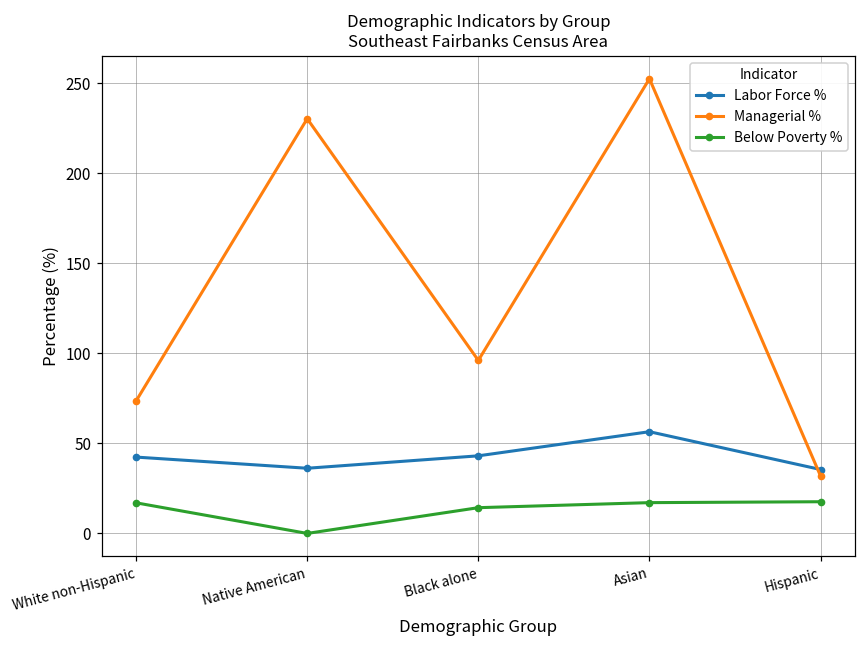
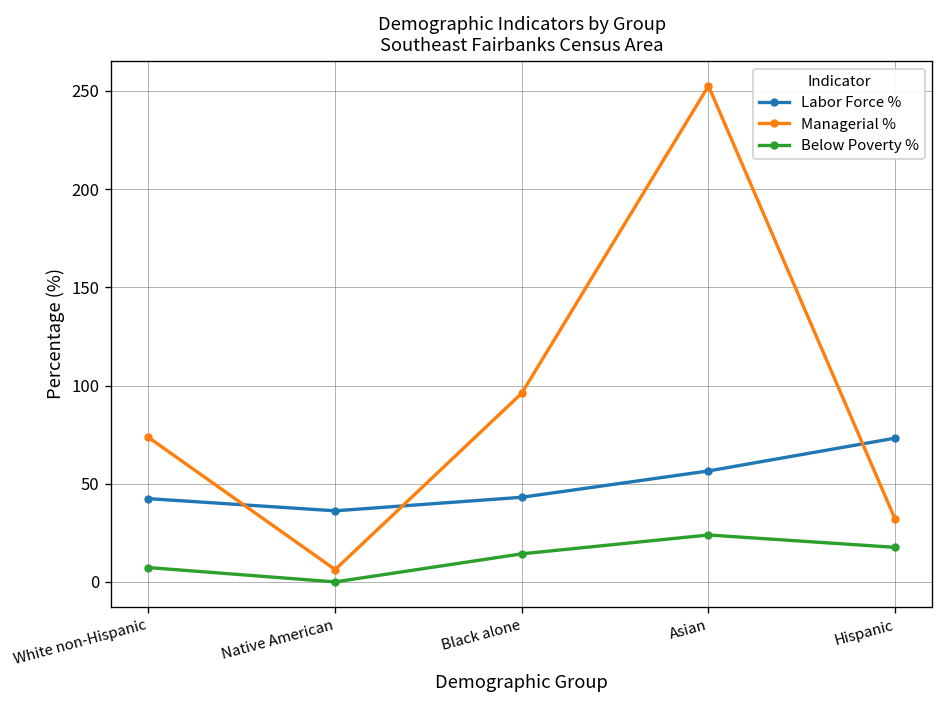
Below Poverty %, White non-Hispanic: 17 -> 7
Managerial %, Native American: 230 -> 6
Below Poverty %, Asian: 17 -> 24
Labor Force %, Hispanic: 36 -> 73
